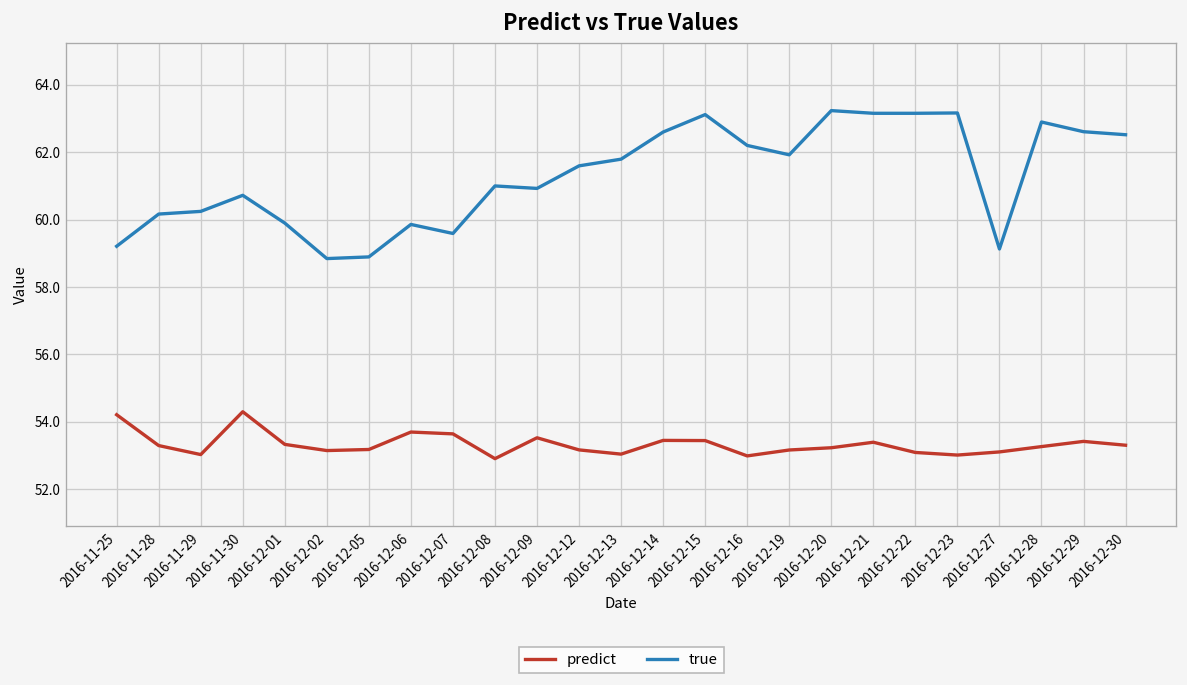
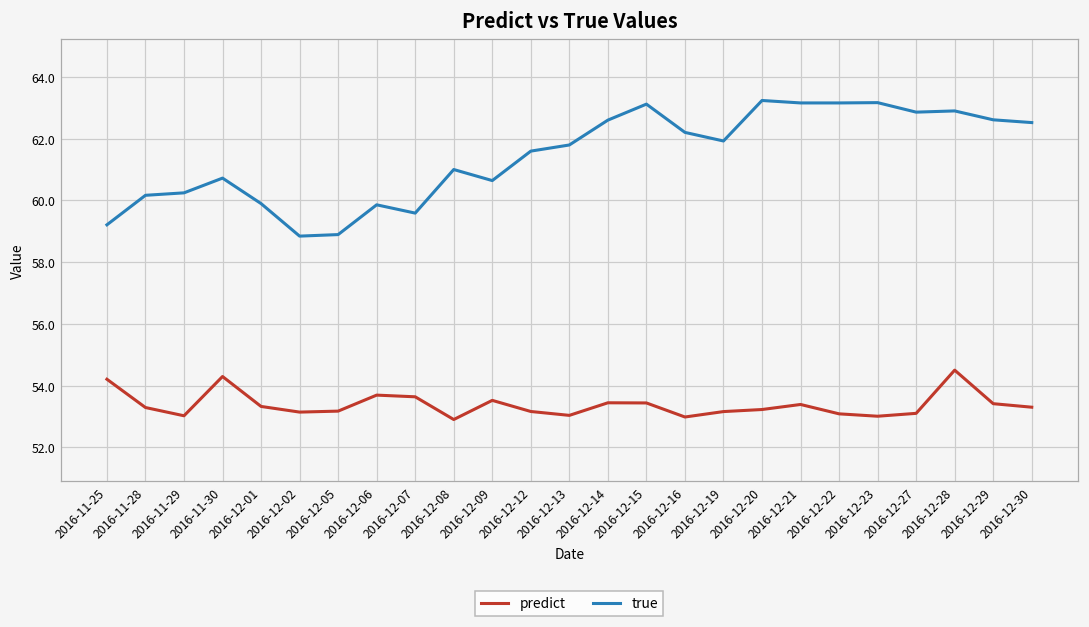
true, 2016-12-09: 60.9 -> 60.6
true, 2016-12-27: 59.1 -> 62.9
predict, 2016-12-28: 53.3 -> 54.5
